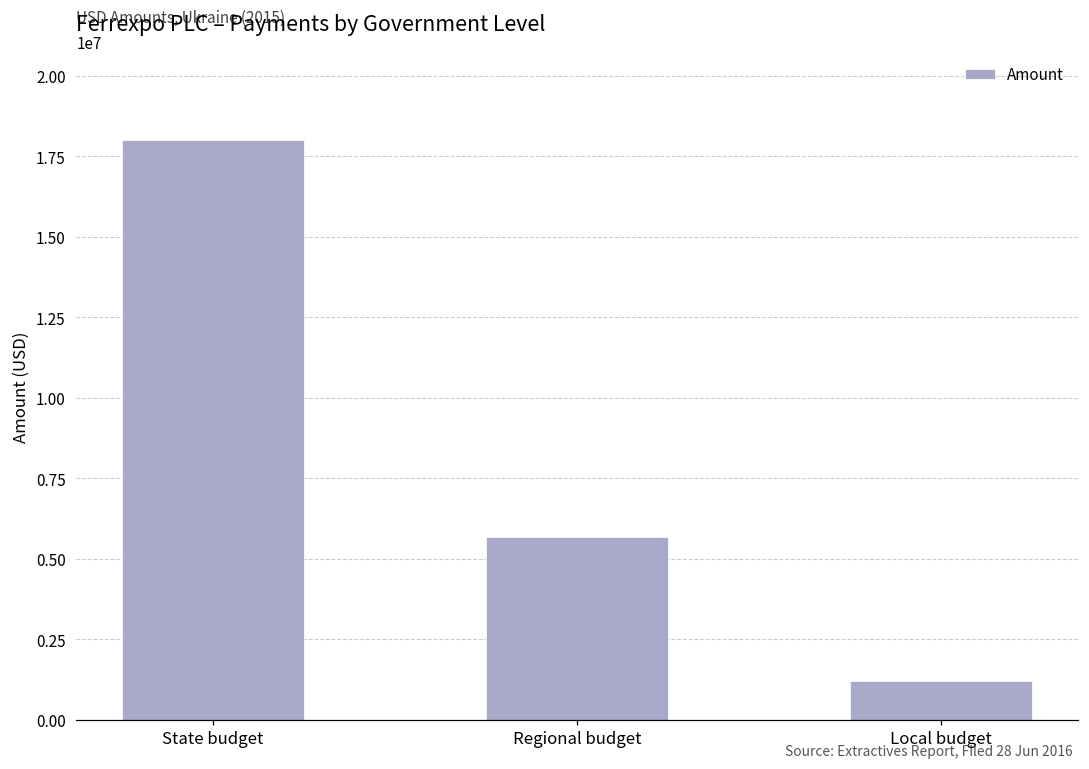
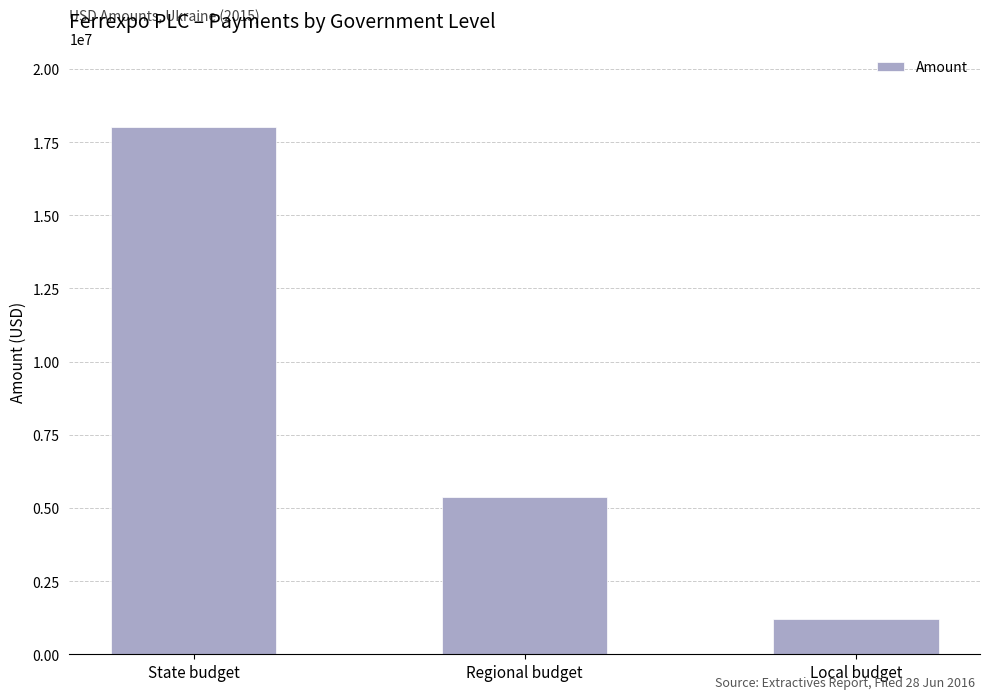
Regional budget: 5700000 -> 5400000
